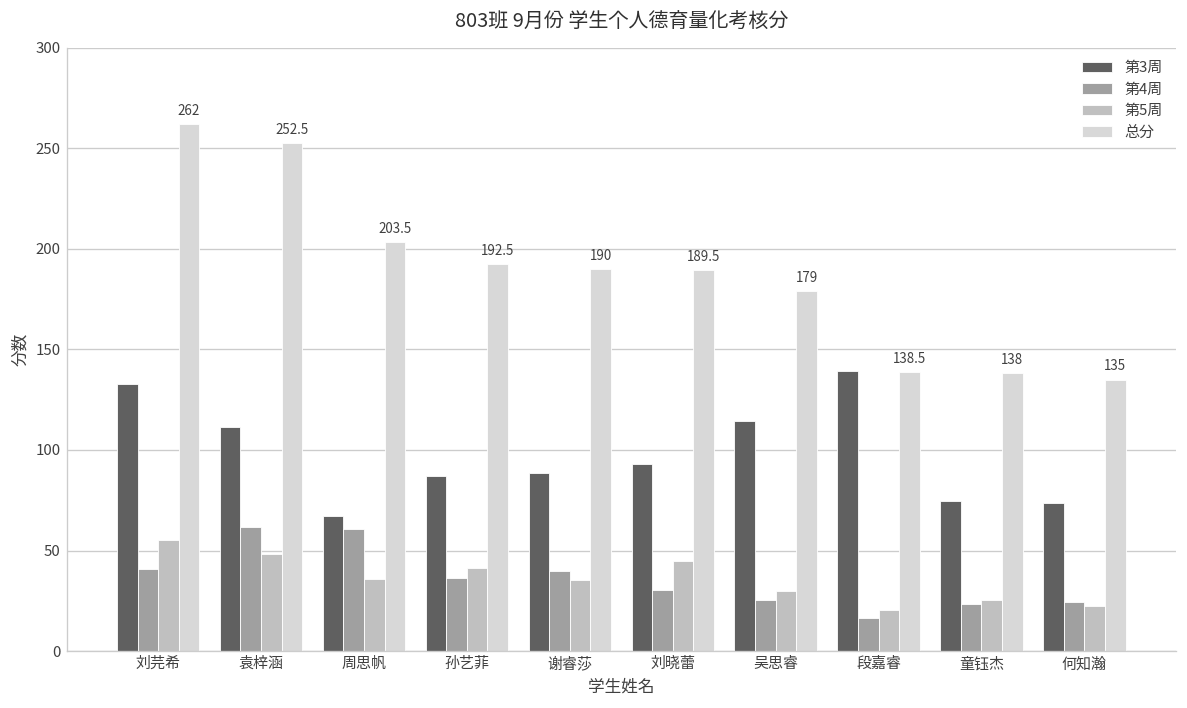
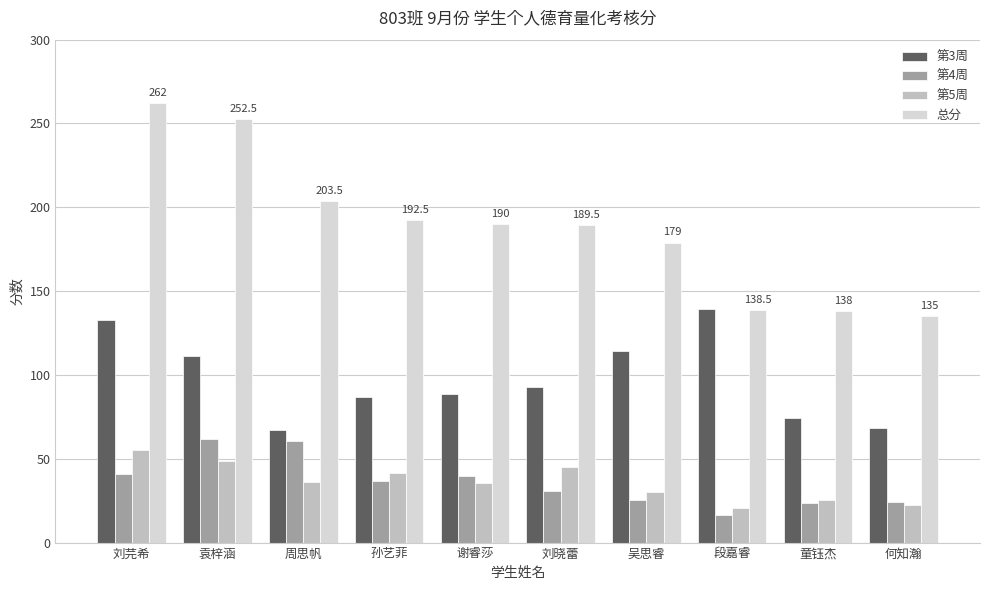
第3周, 何知瀚: 74 -> 68
